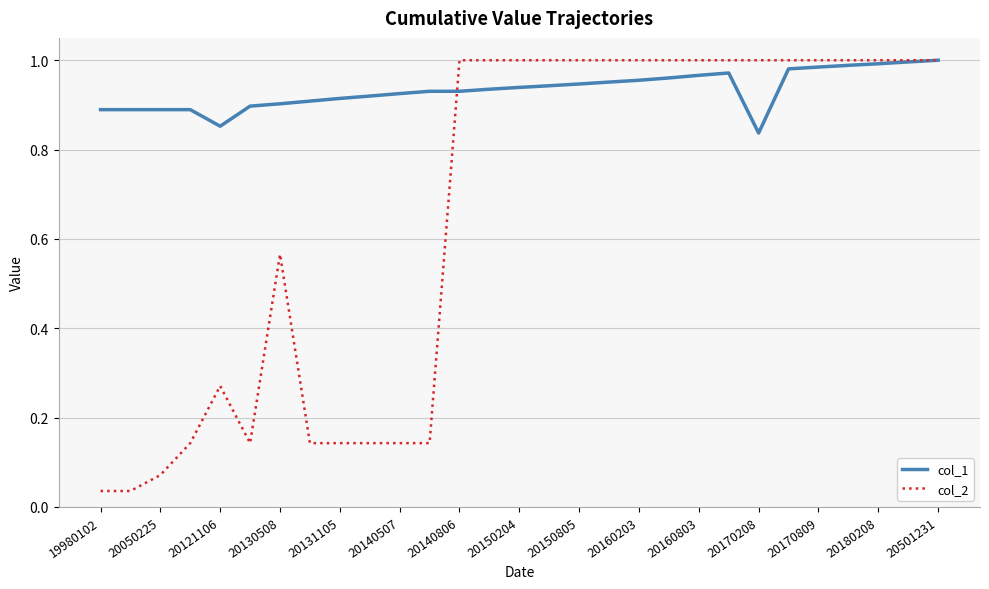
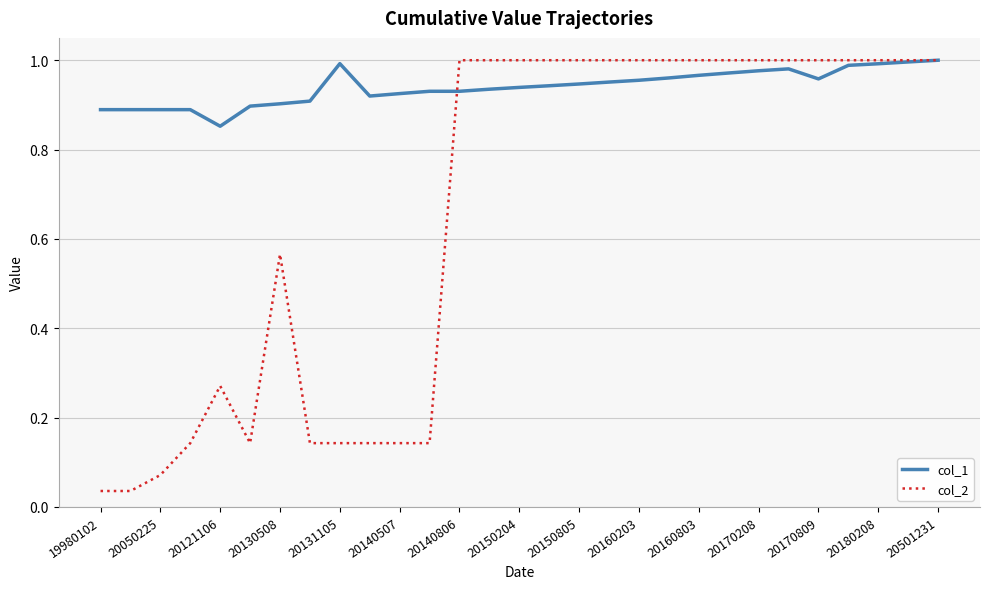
col_1, 20131105: 0.91 -> 0.99
col_1, 20170208: 0.84 -> 0.98
col_1, 20170809: 0.98 -> 0.96
